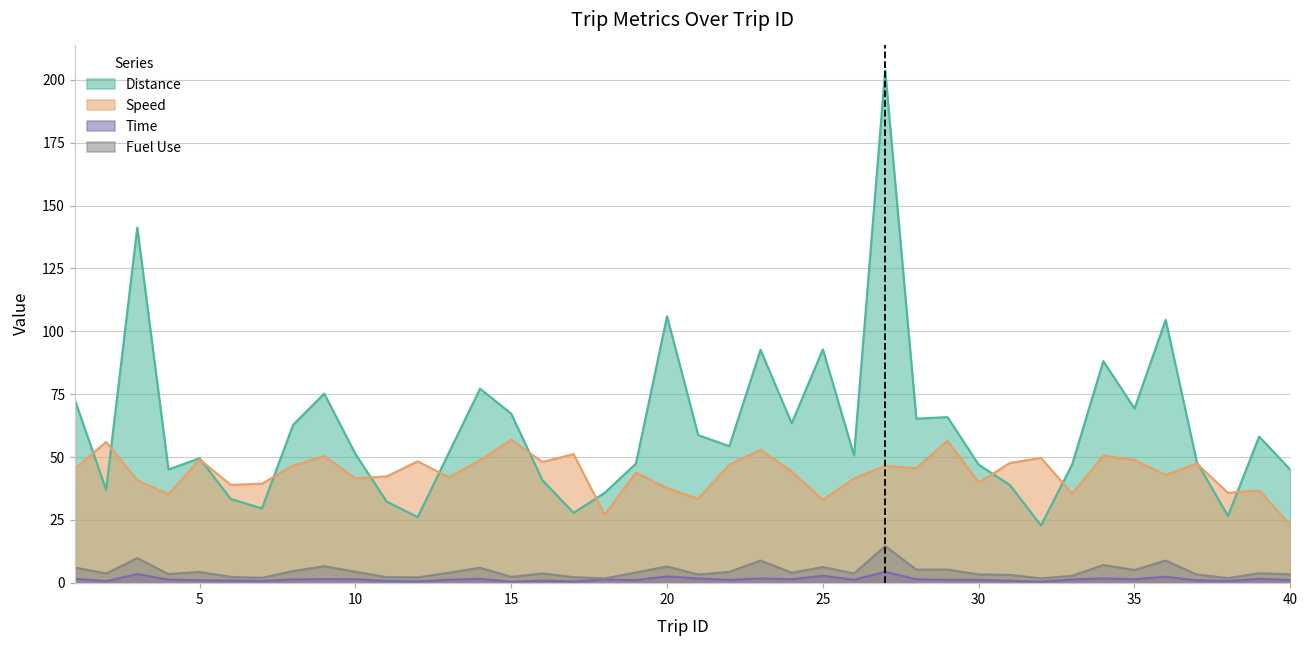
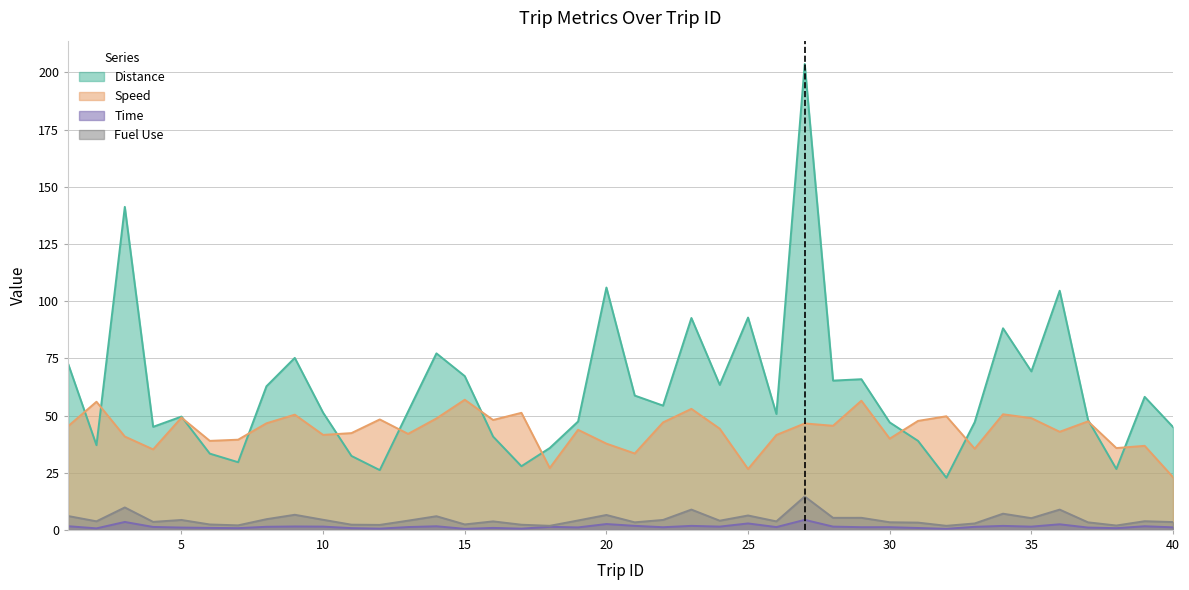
Speed, 25: 33 -> 27
